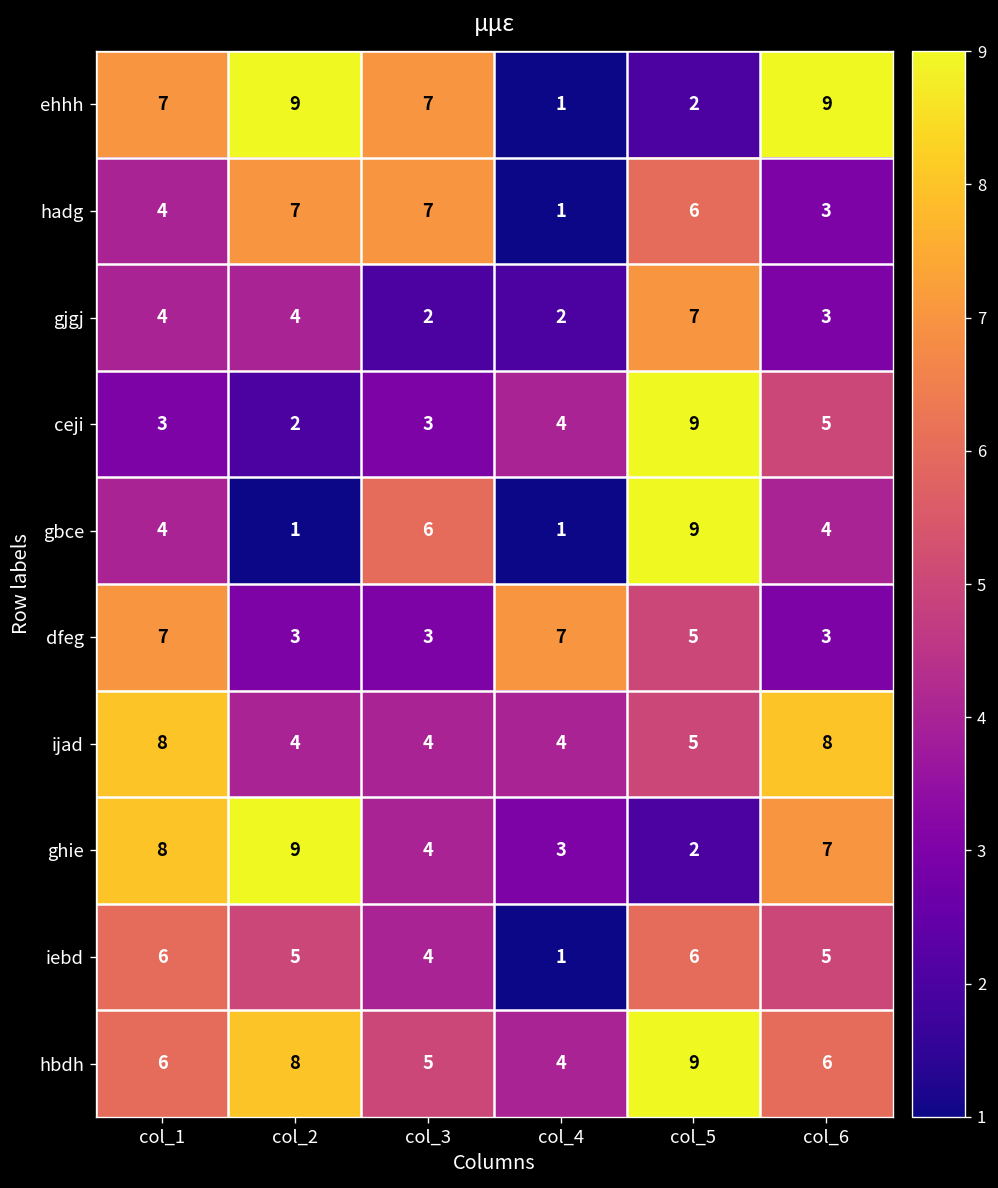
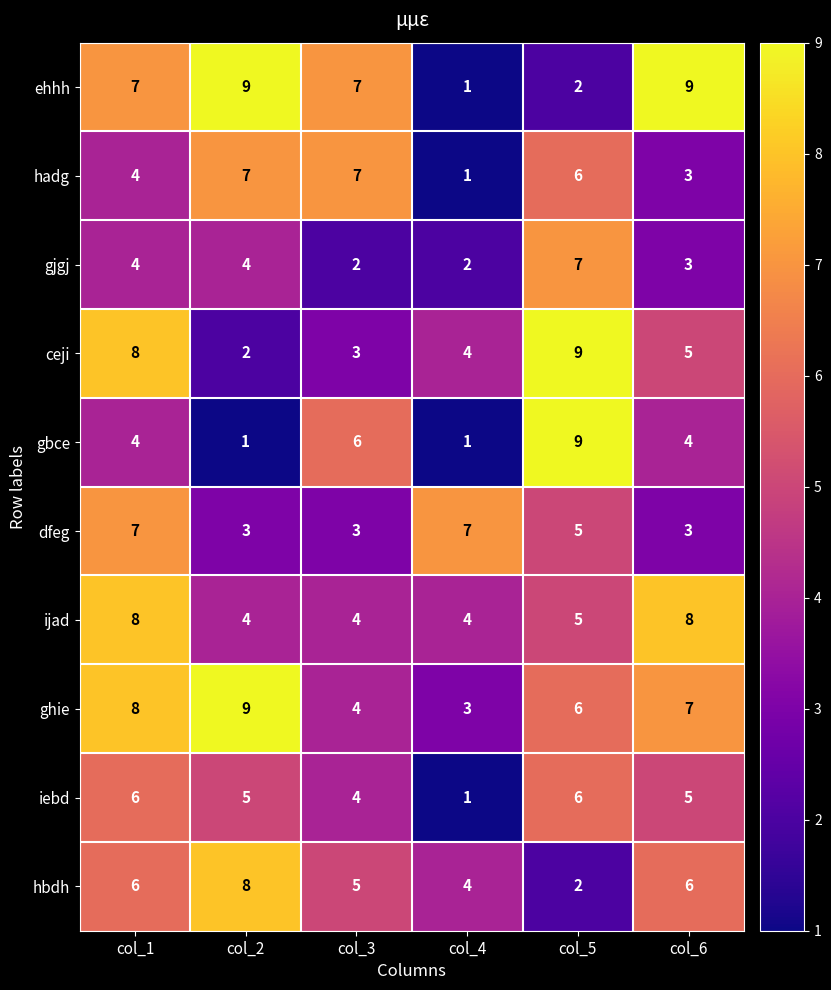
ceji, col_1: 3 -> 8
ghie, col_5: 2 -> 6
hbdh, col_5: 9 -> 2
